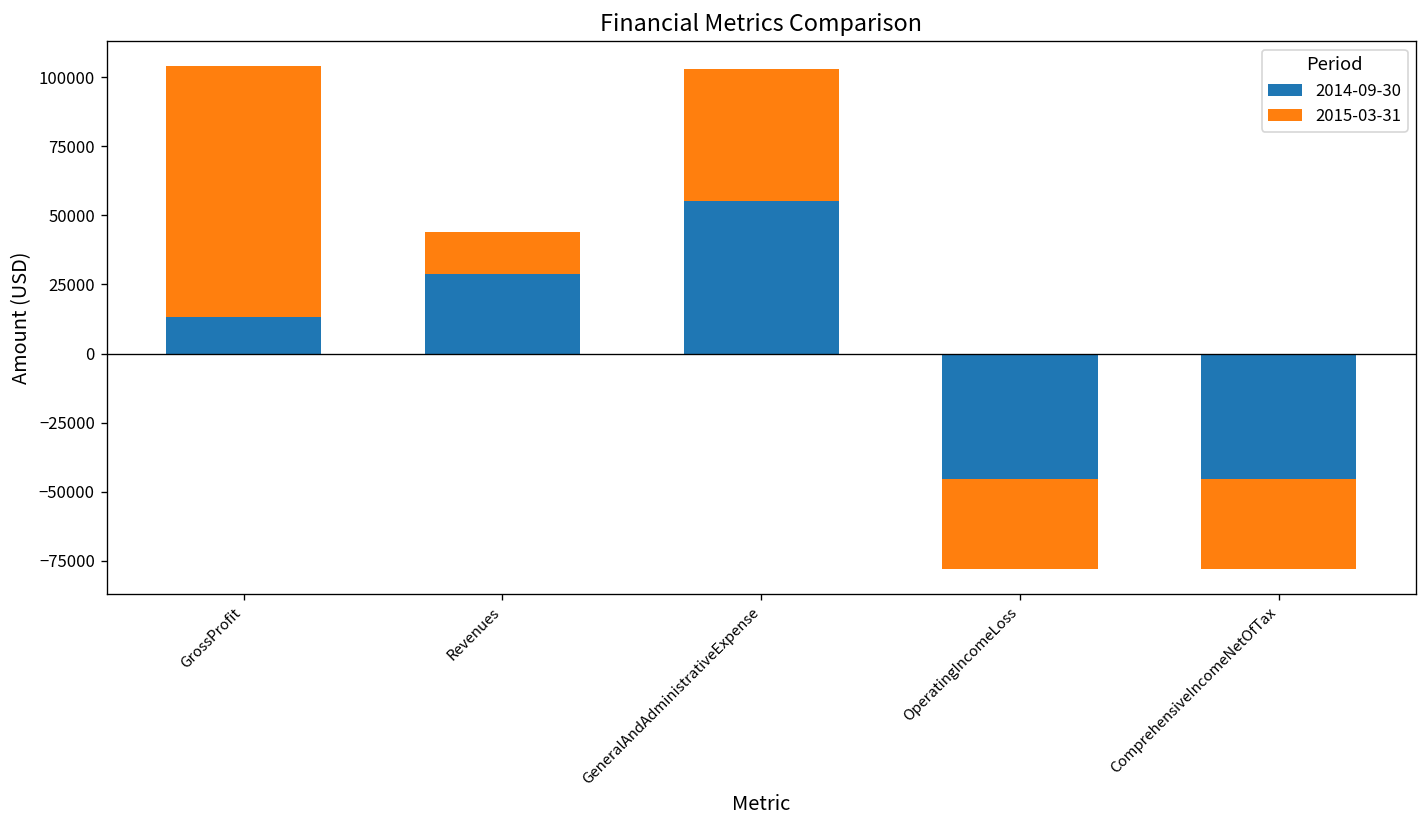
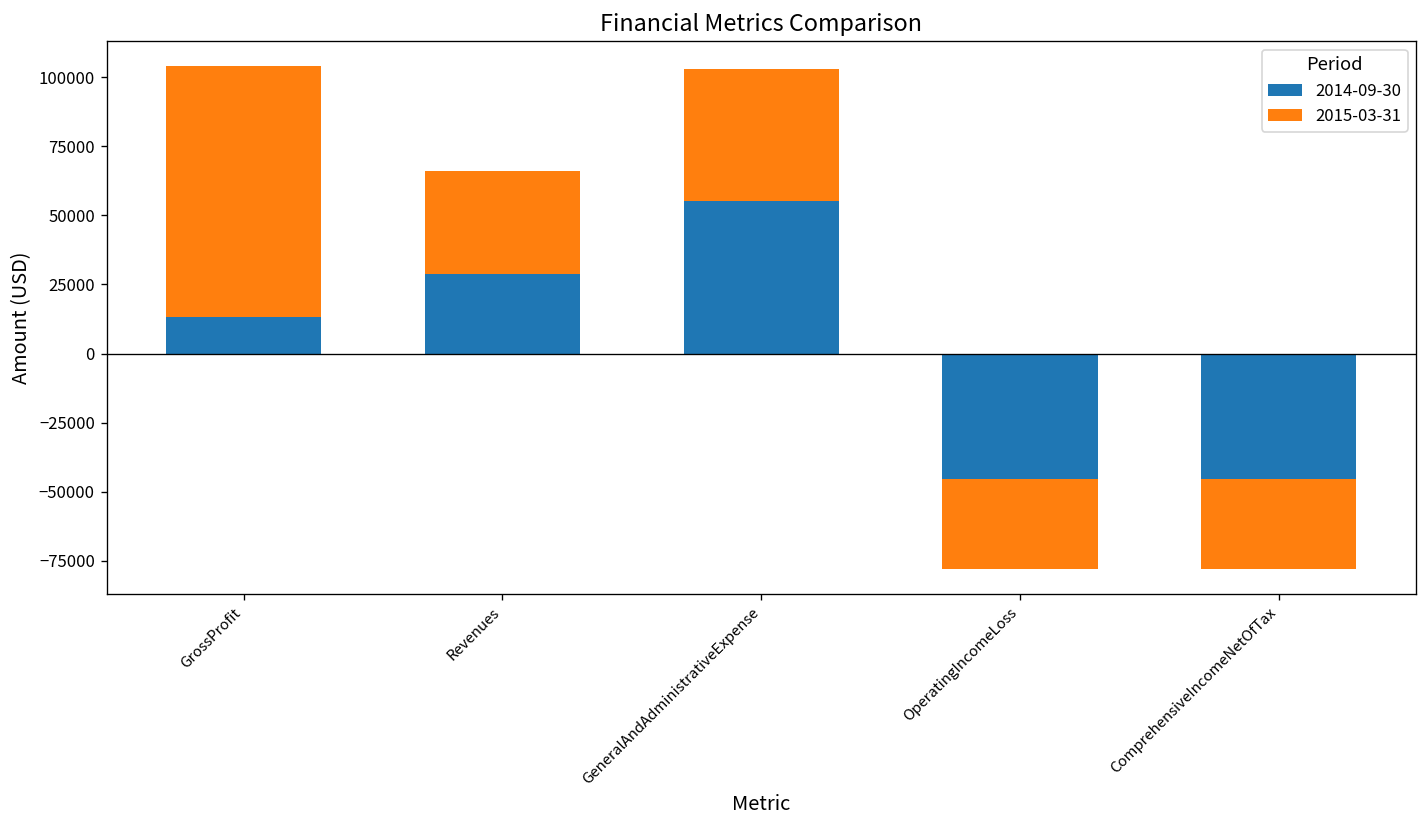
2015-03-31, Revenues: 15000 -> 38000
